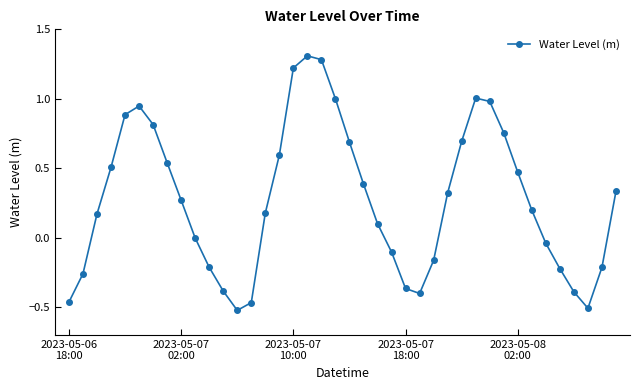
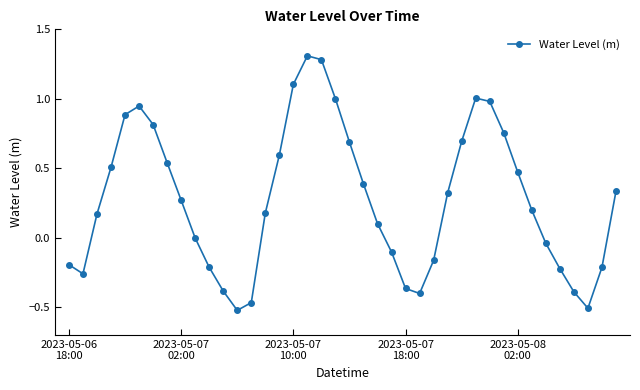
2023-05-06 18:00: -0.46 -> -0.19
2023-05-07 10:00: 1.22 -> 1.10
